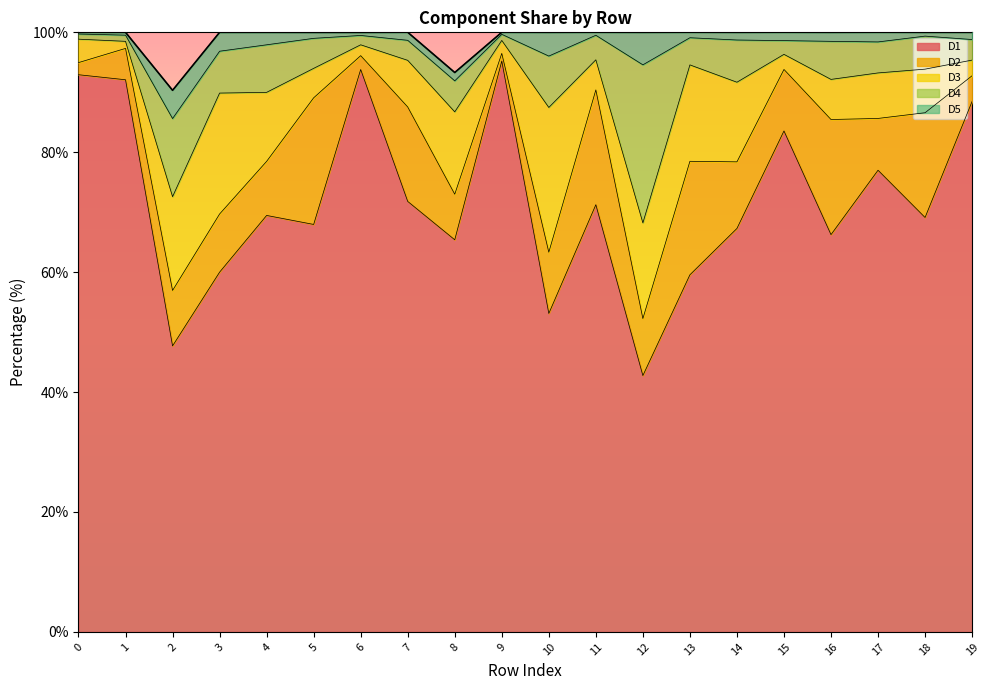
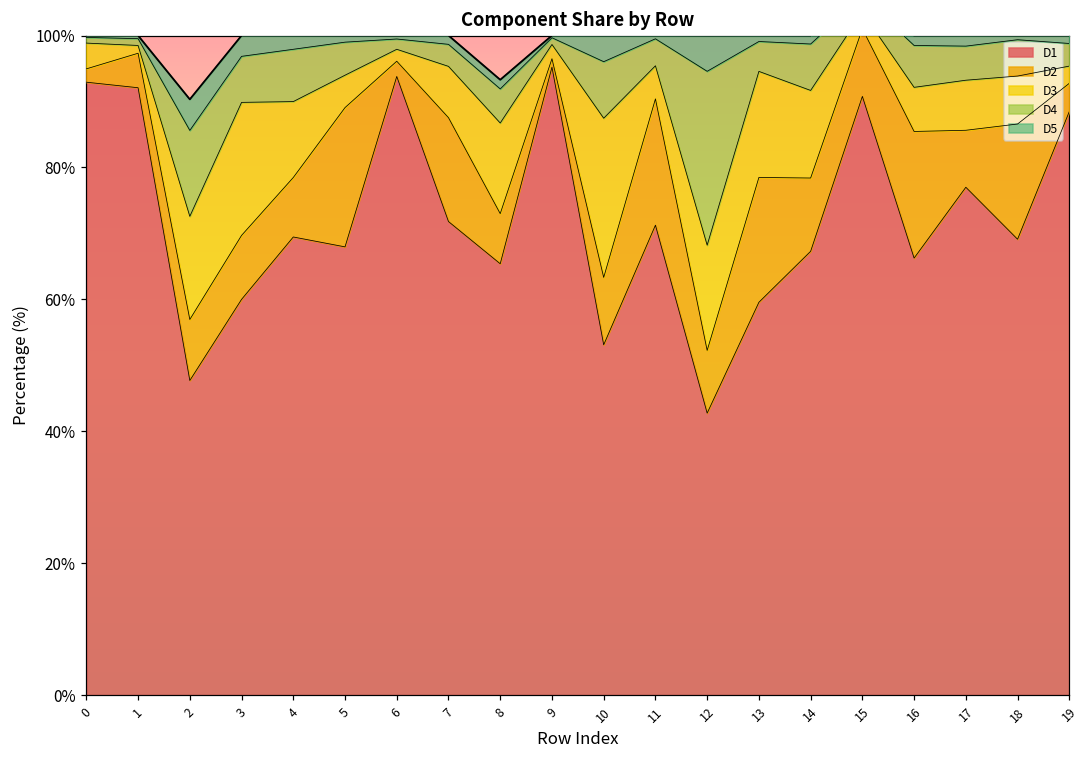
D1, 15: 84% -> 91%
